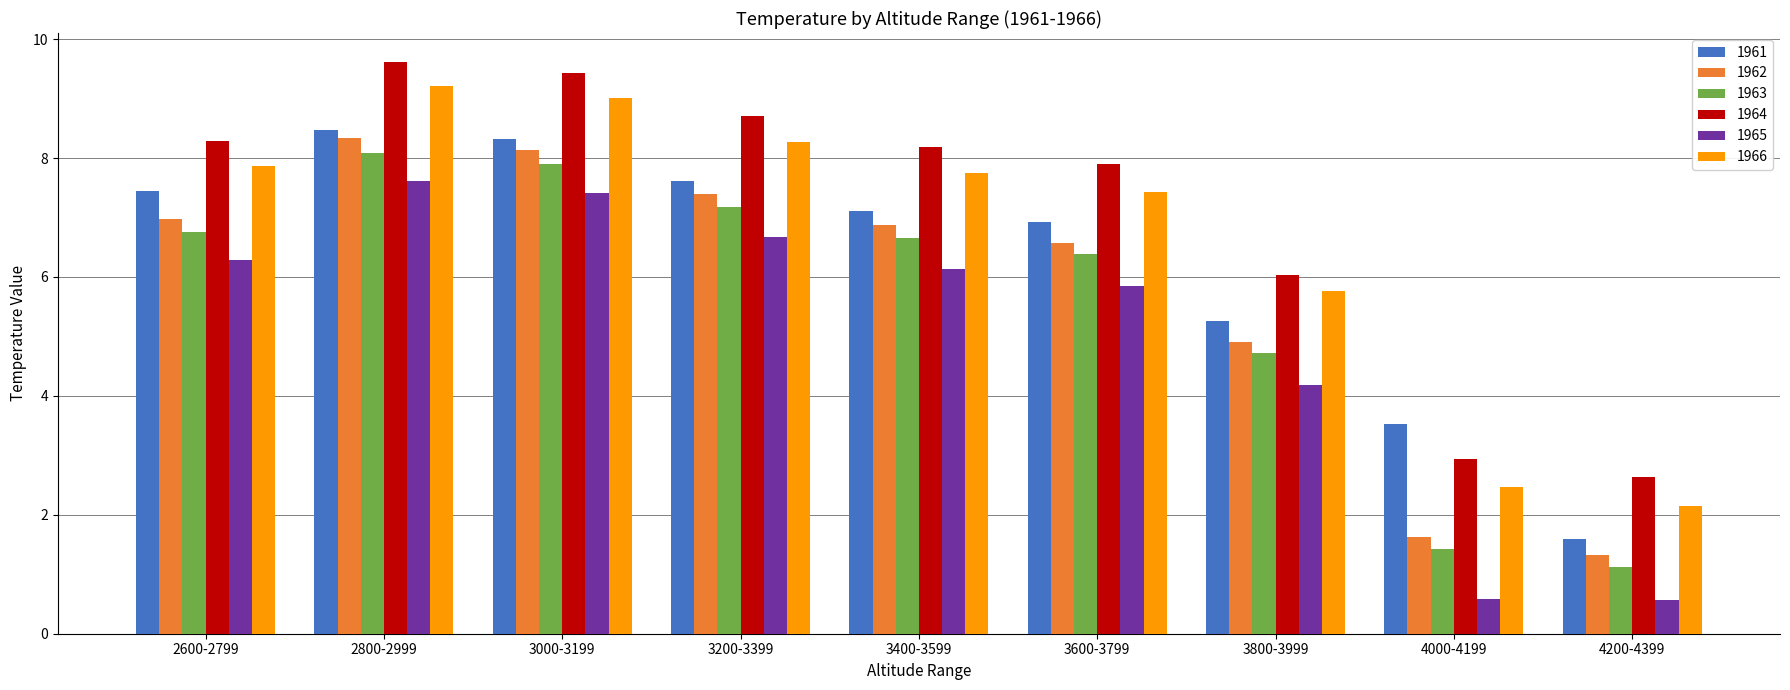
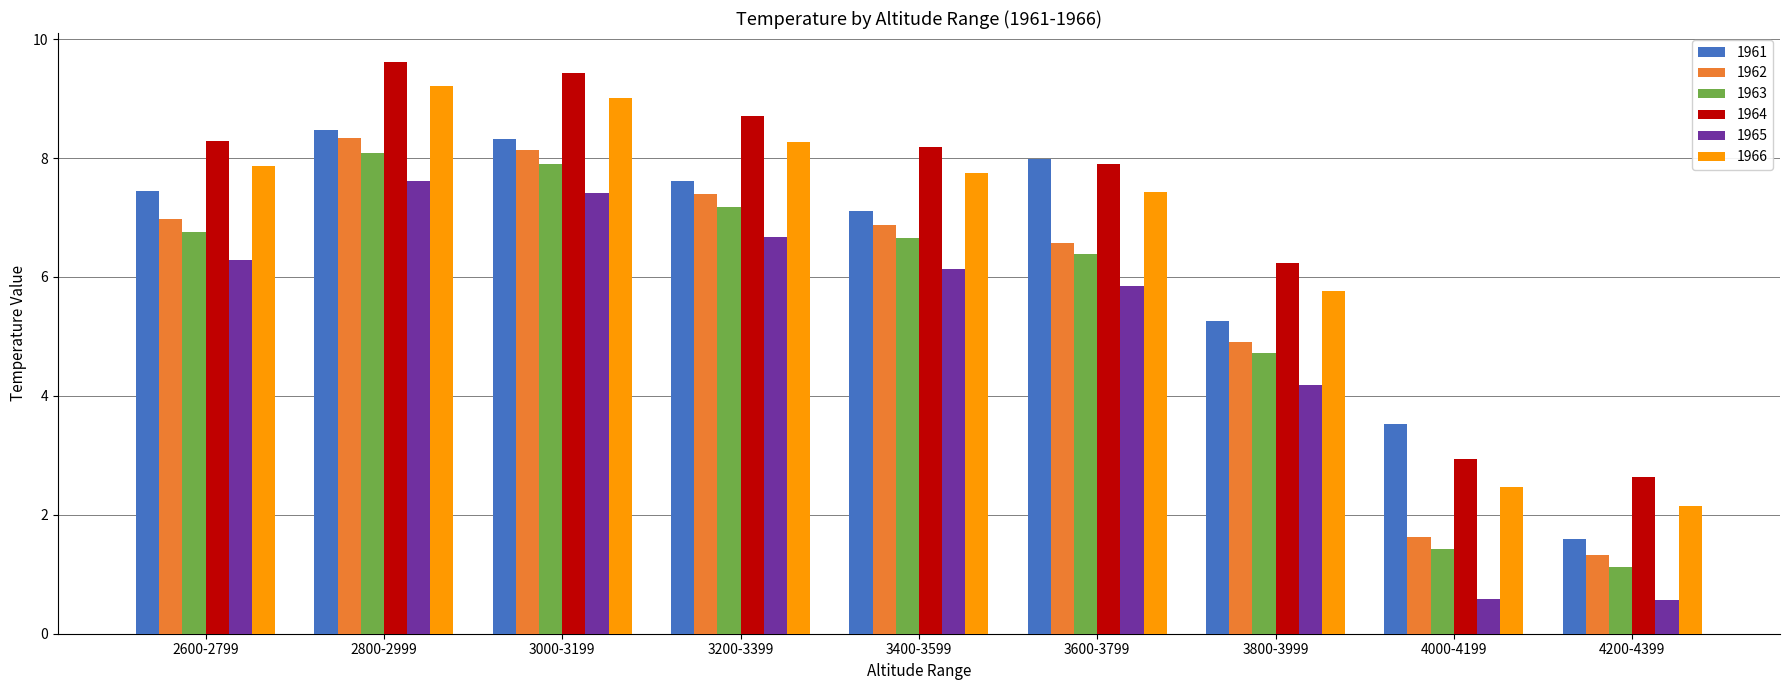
1961, 3600-3799: 6.9 -> 8.0
1964, 3800-3999: 6.0 -> 6.2
